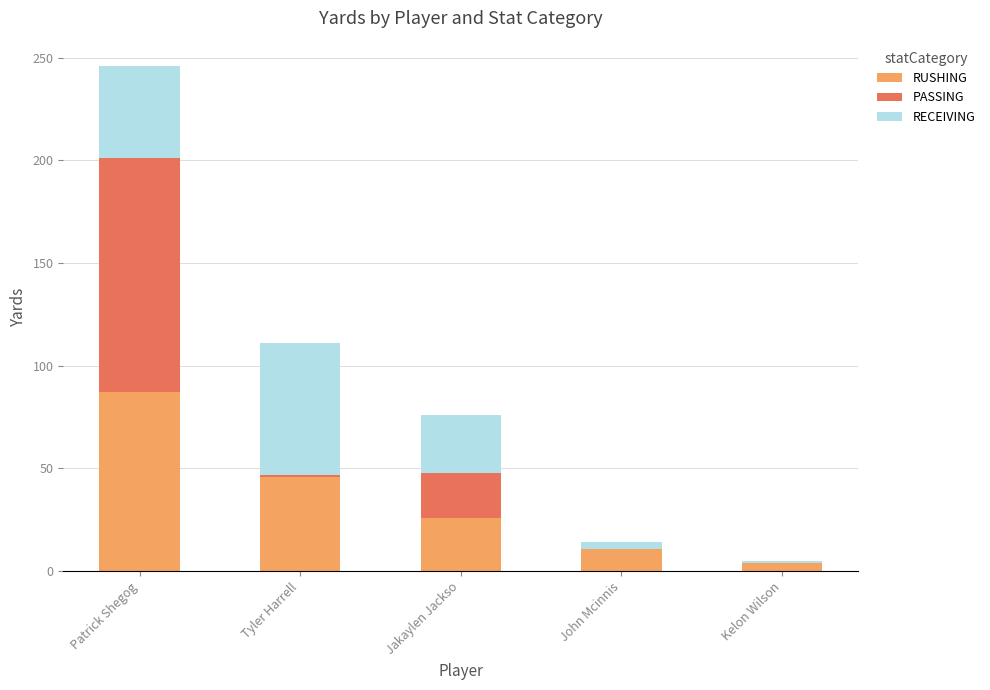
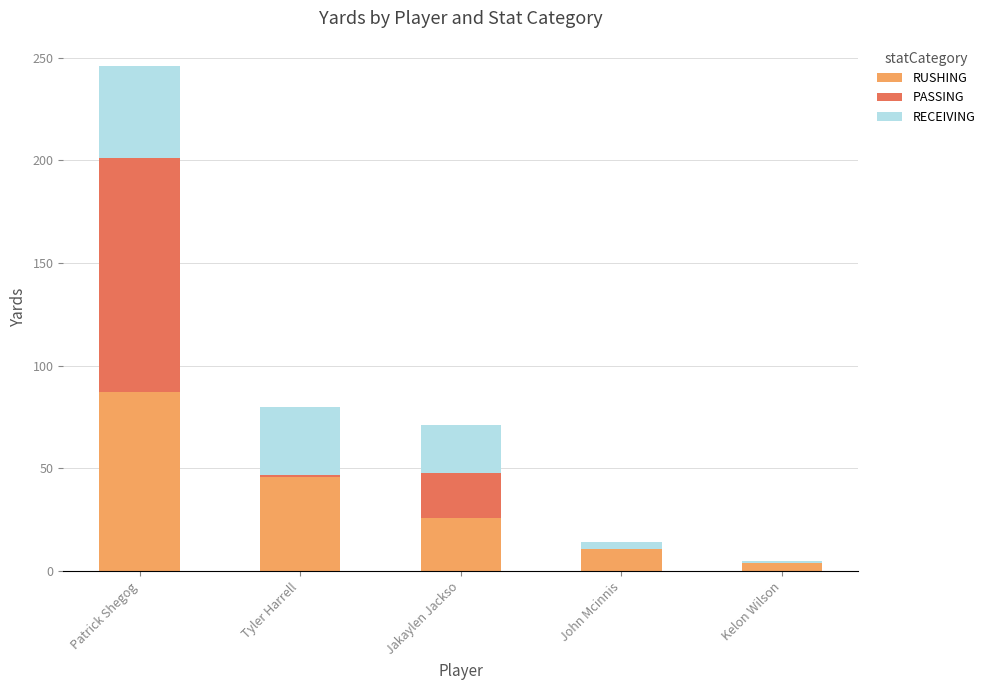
RECEIVING, Tyler Harrell: 64 -> 33
RECEIVING, Jakaylen Jackso: 28 -> 23
